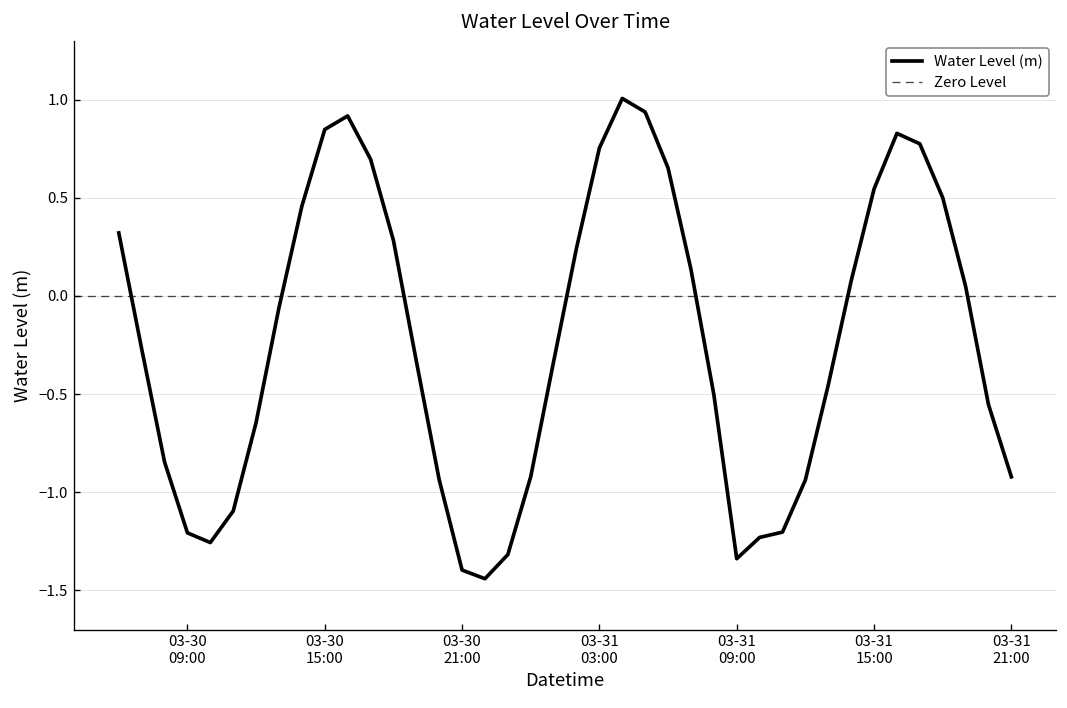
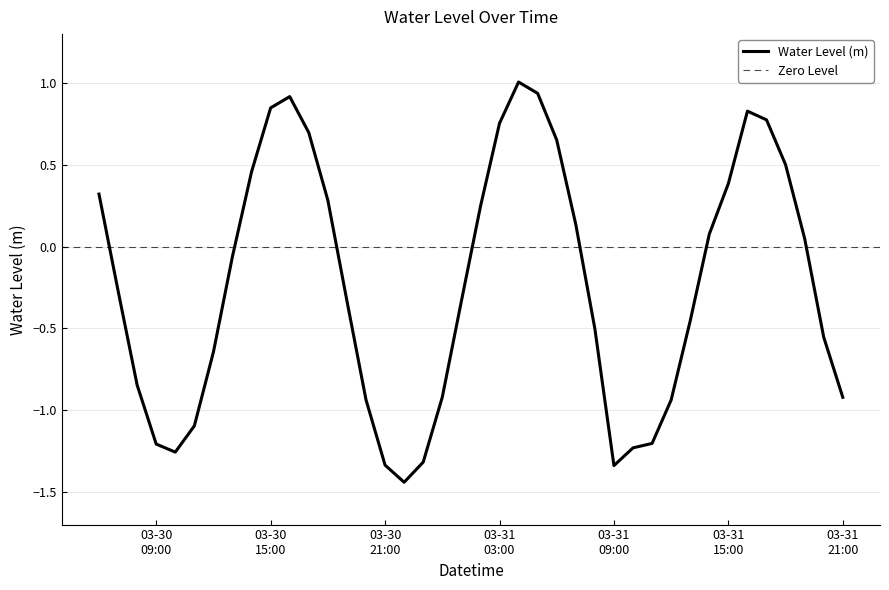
03-30 21:00: -1.40 -> -1.34
03-31 15:00: 0.55 -> 0.39
